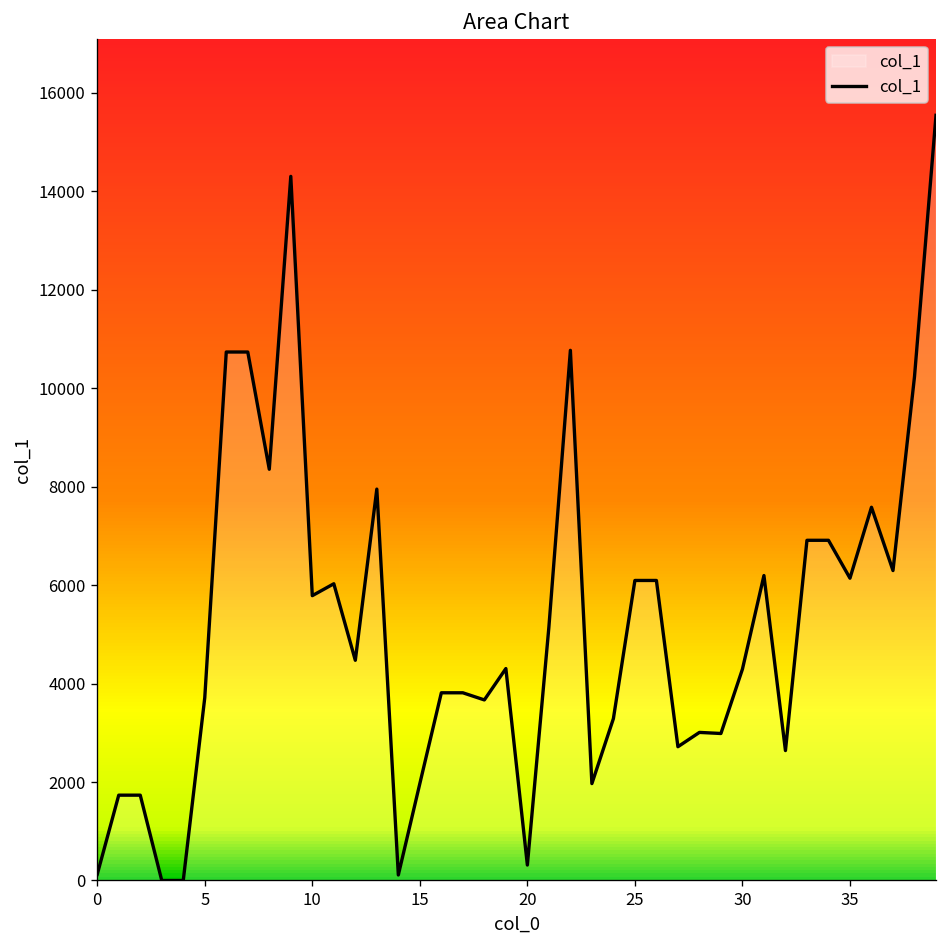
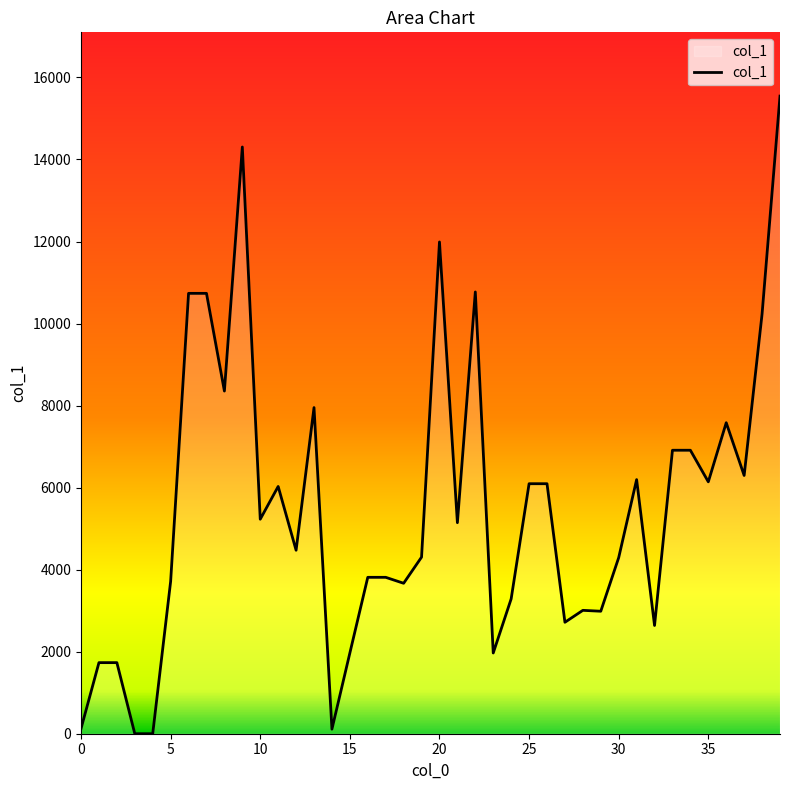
10: 5800 -> 5200
20: 300 -> 12000
